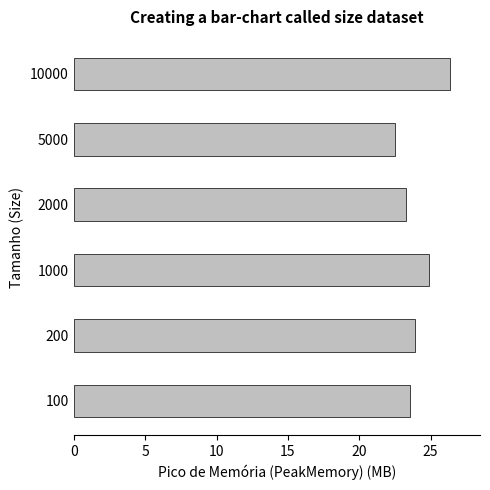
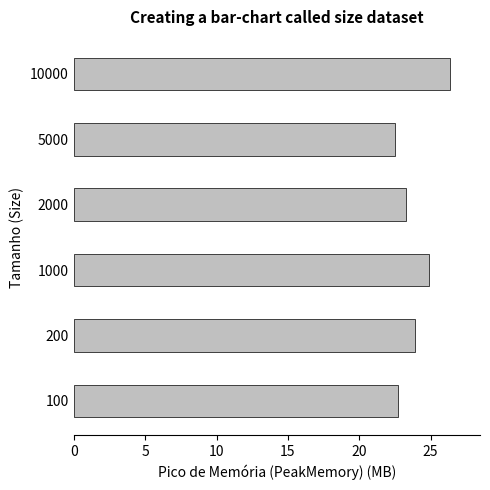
100: 23.6 -> 22.7
